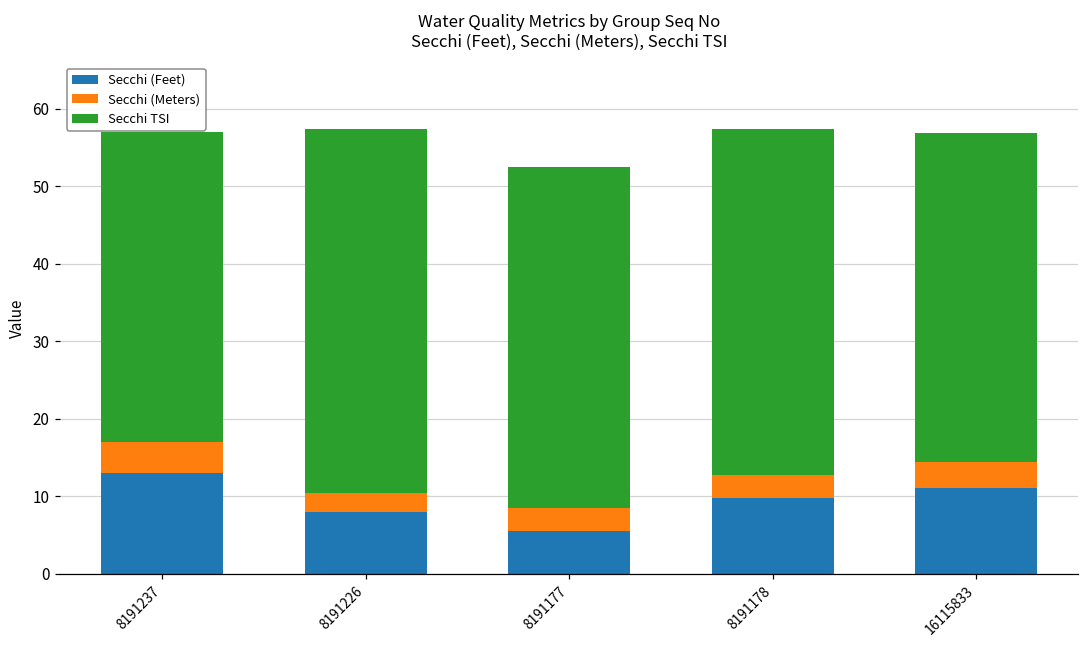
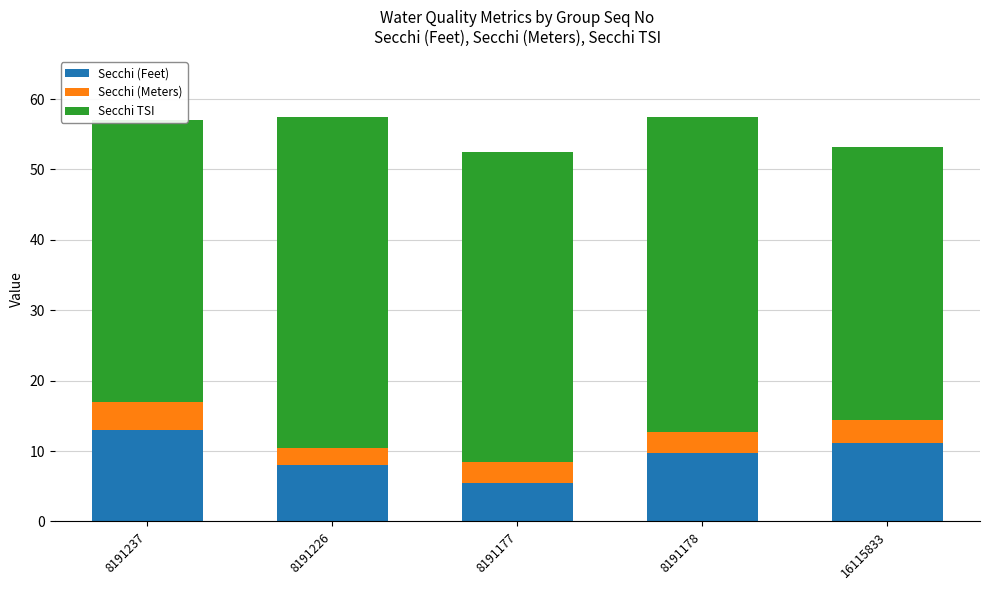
Secchi TSI, 16115833: 43 -> 39
